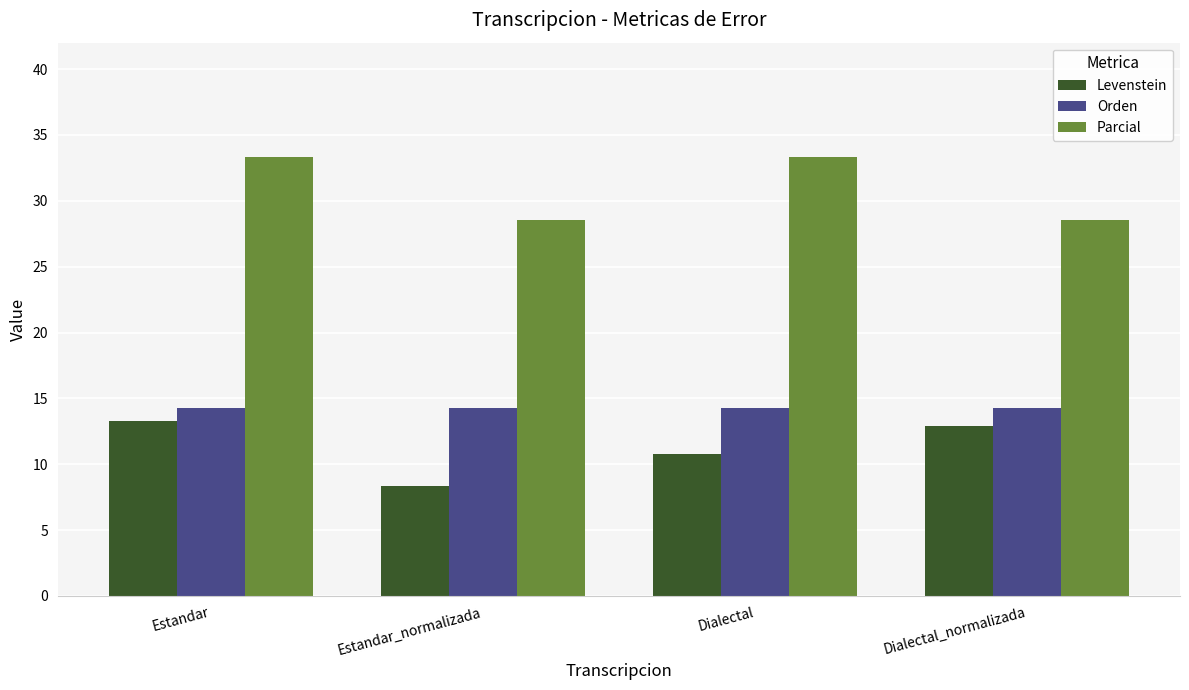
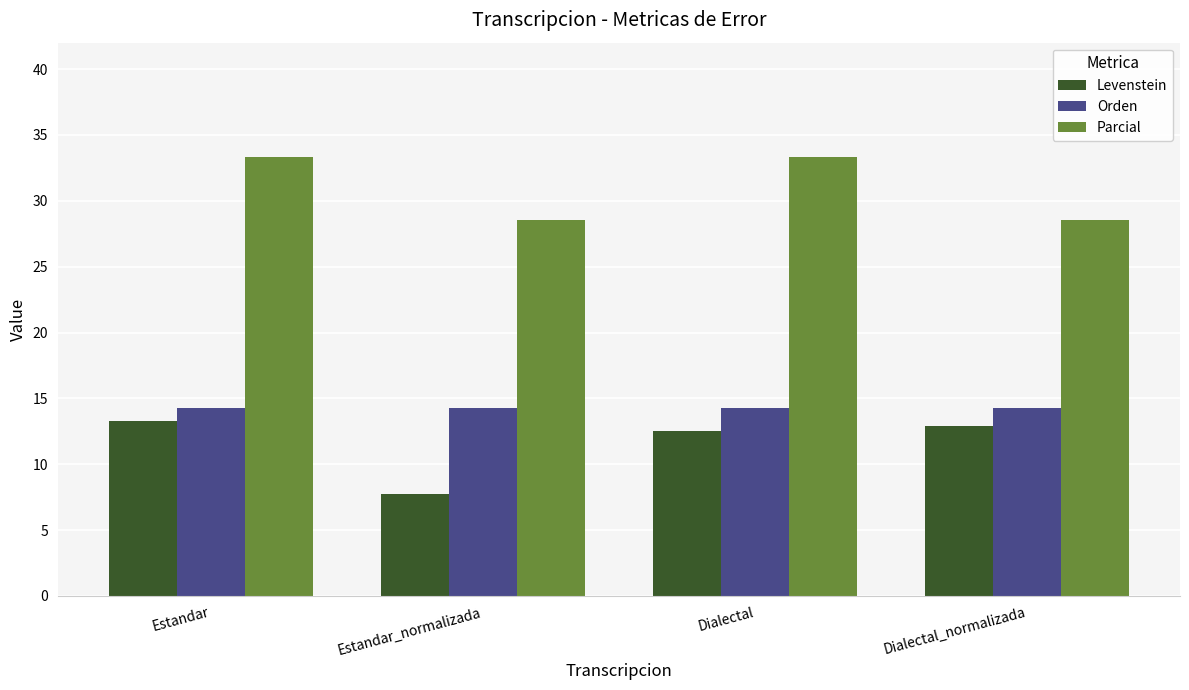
Levenstein, Estandar_normalizada: 8.3 -> 7.7
Levenstein, Dialectal: 10.8 -> 12.5
